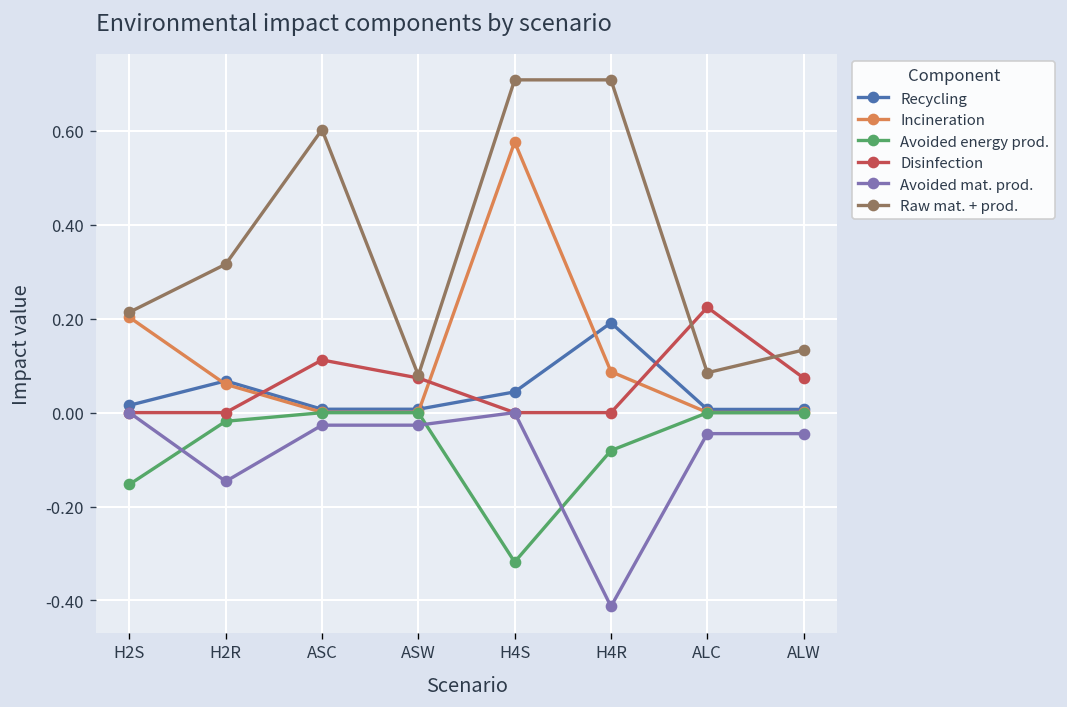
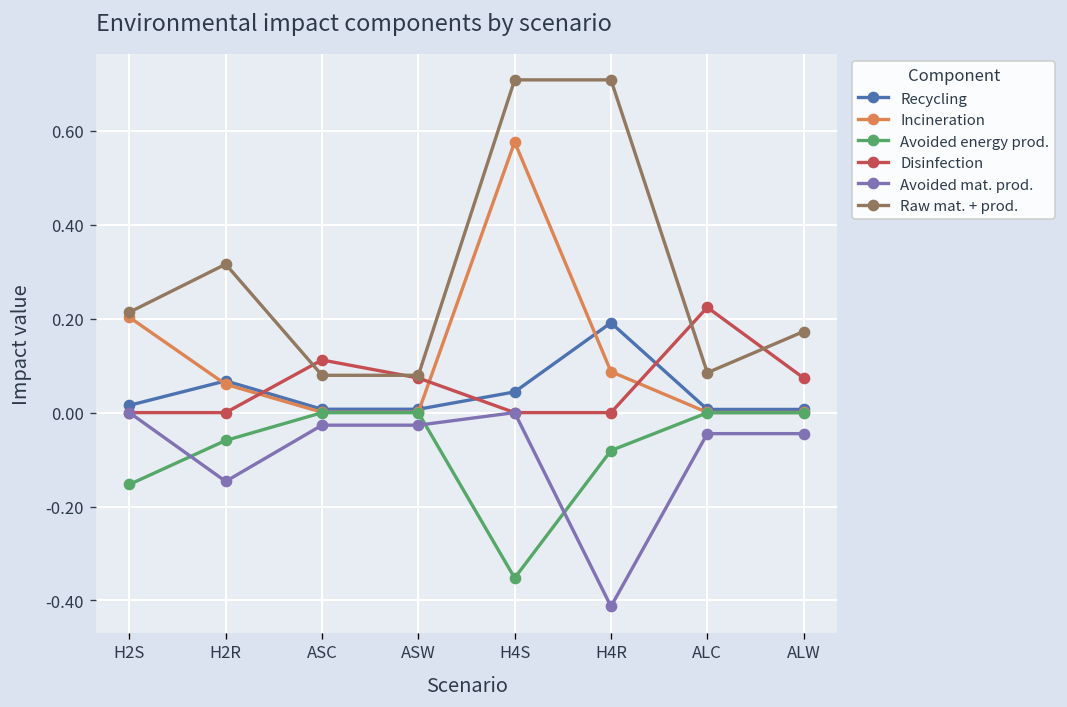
Avoided energy prod., H2R: -0.02 -> -0.06
Raw mat. + prod., ASC: 0.60 -> 0.08
Avoided energy prod., H4S: -0.32 -> -0.35
Raw mat. + prod., ALW: 0.13 -> 0.17
